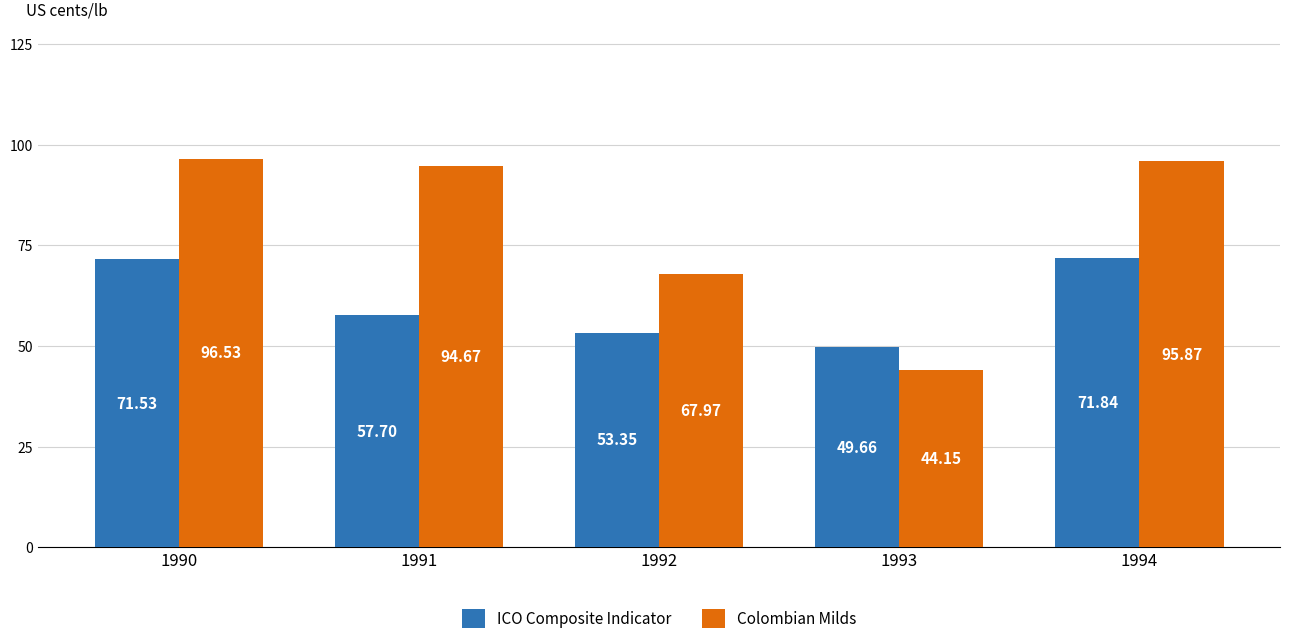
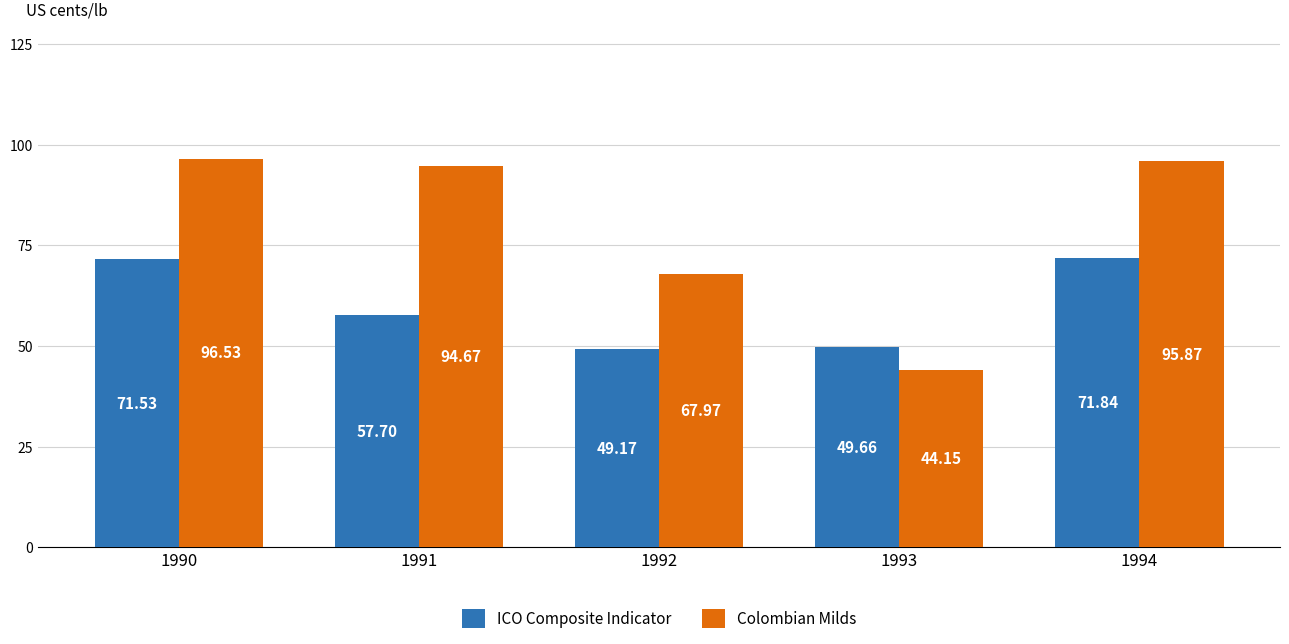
ICO Composite Indicator, 1992: 53.35 -> 49.17
